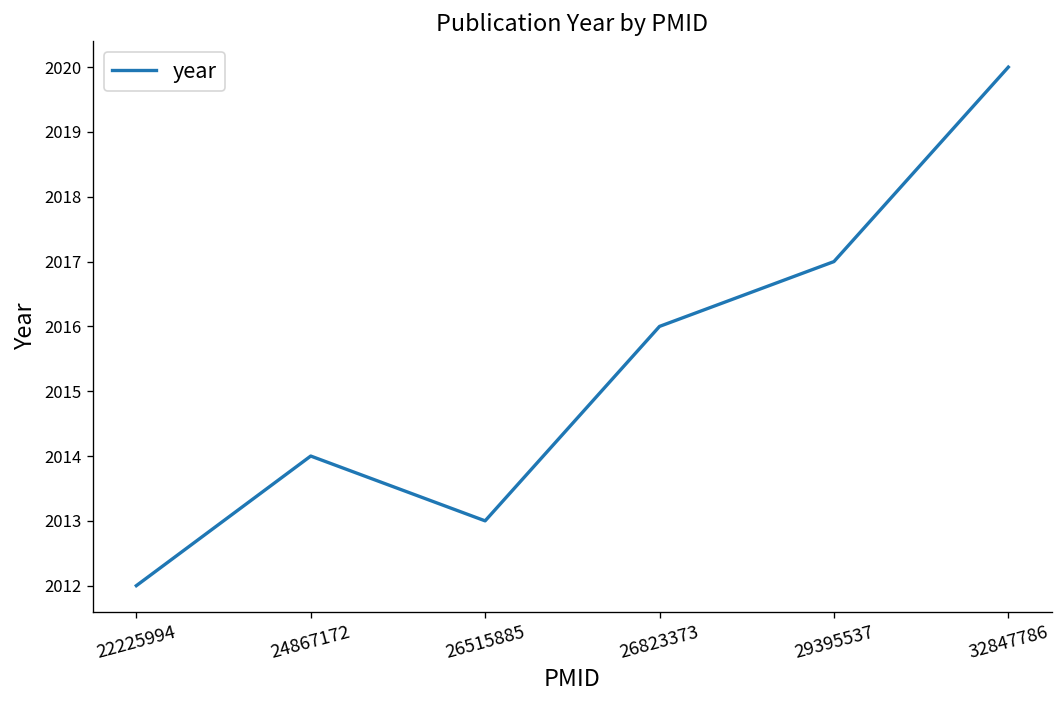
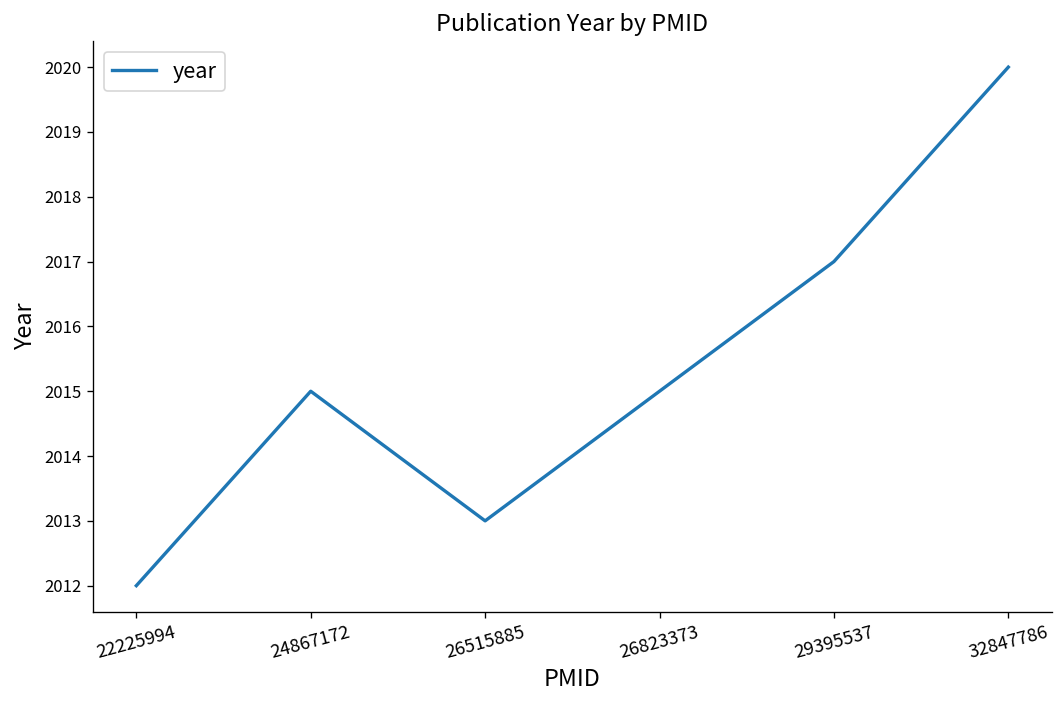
24867172: 2014 -> 2015
26823373: 2016 -> 2015
